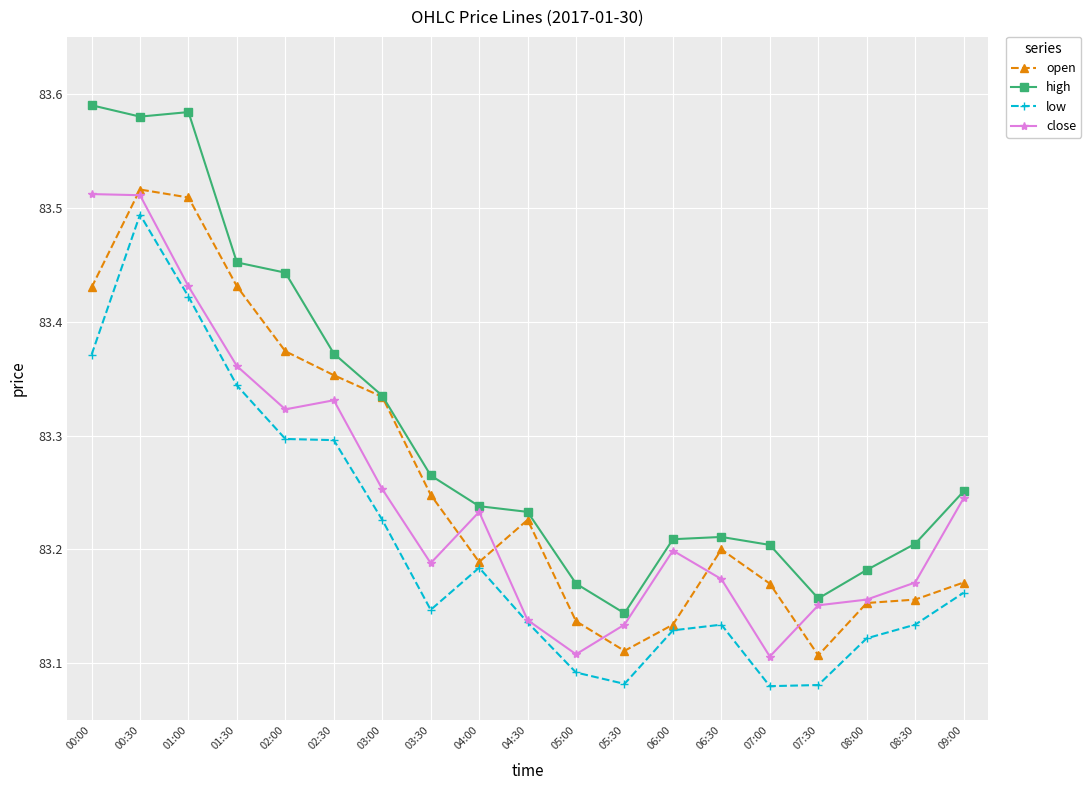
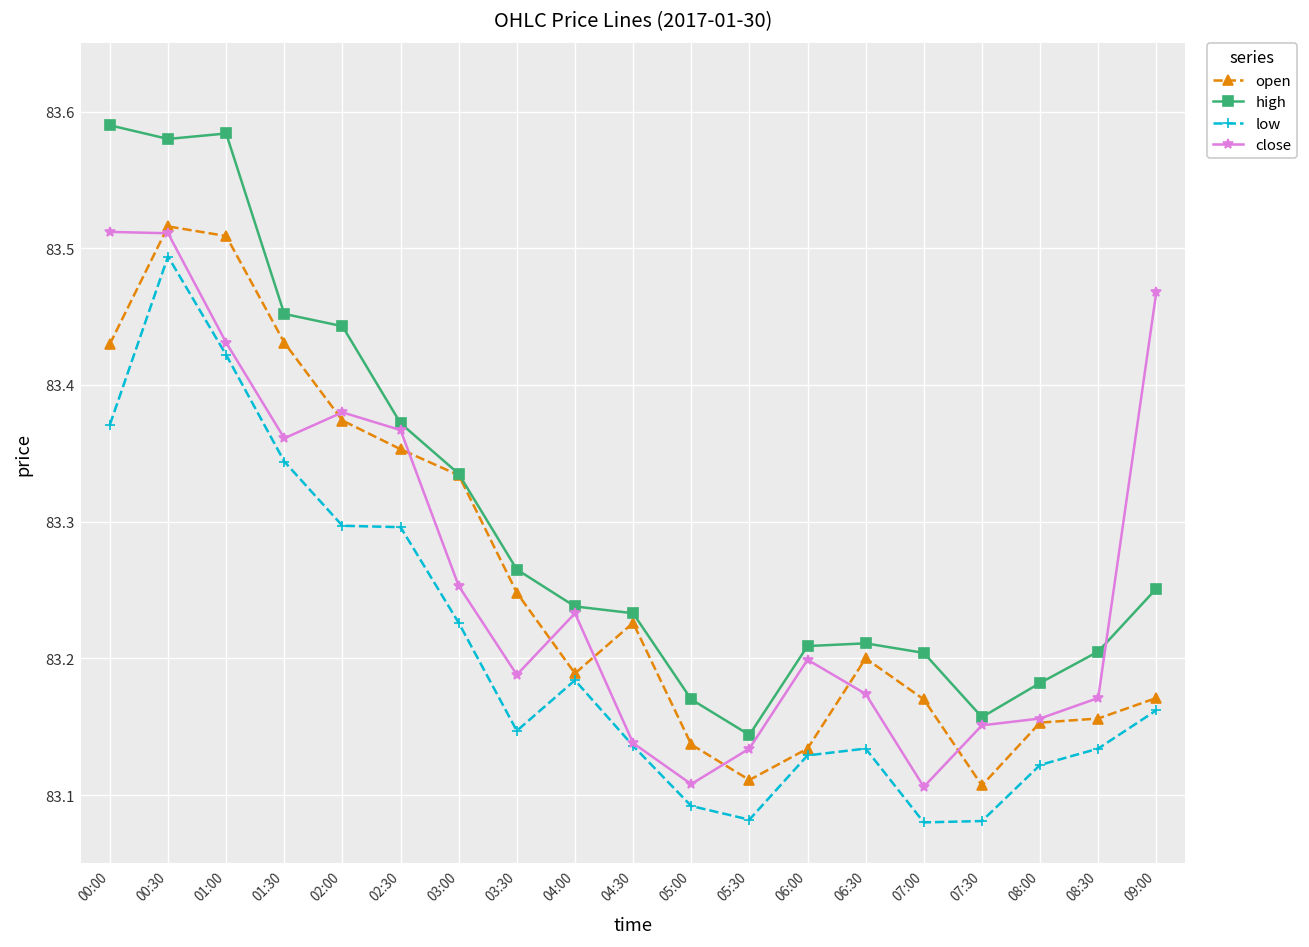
close, 02:00: 83.323 -> 83.380
close, 02:30: 83.331 -> 83.367
close, 09:00: 83.245 -> 83.468
